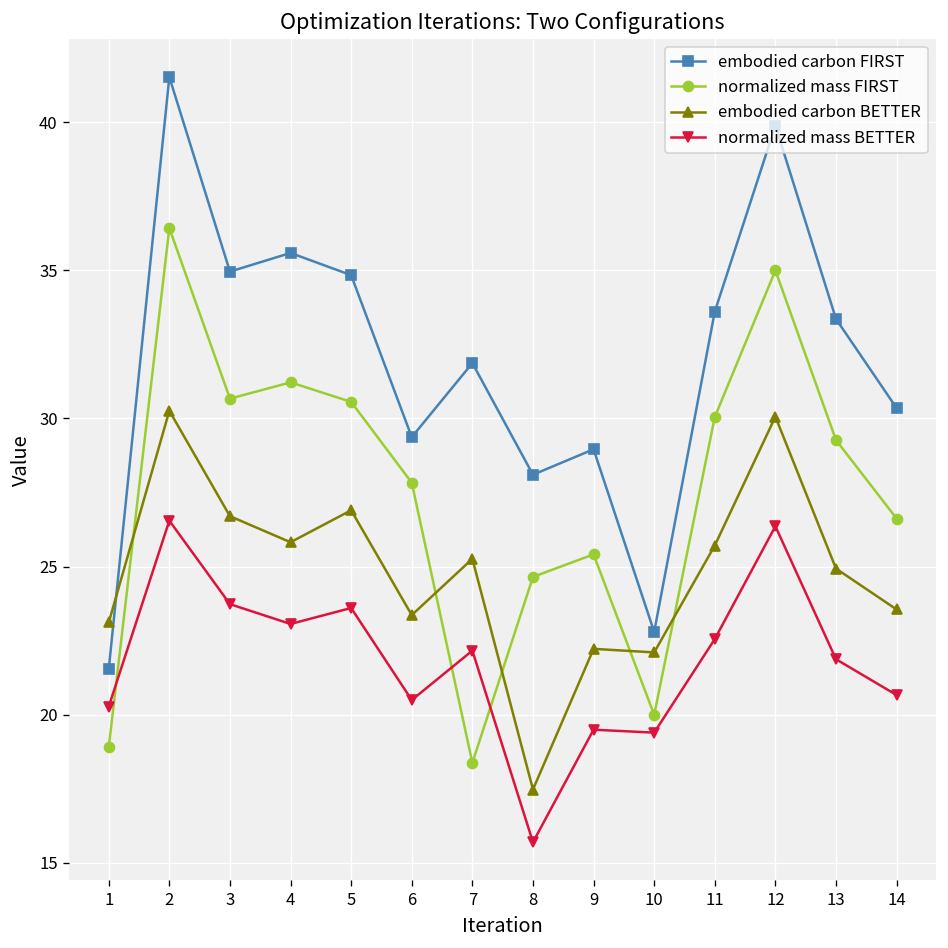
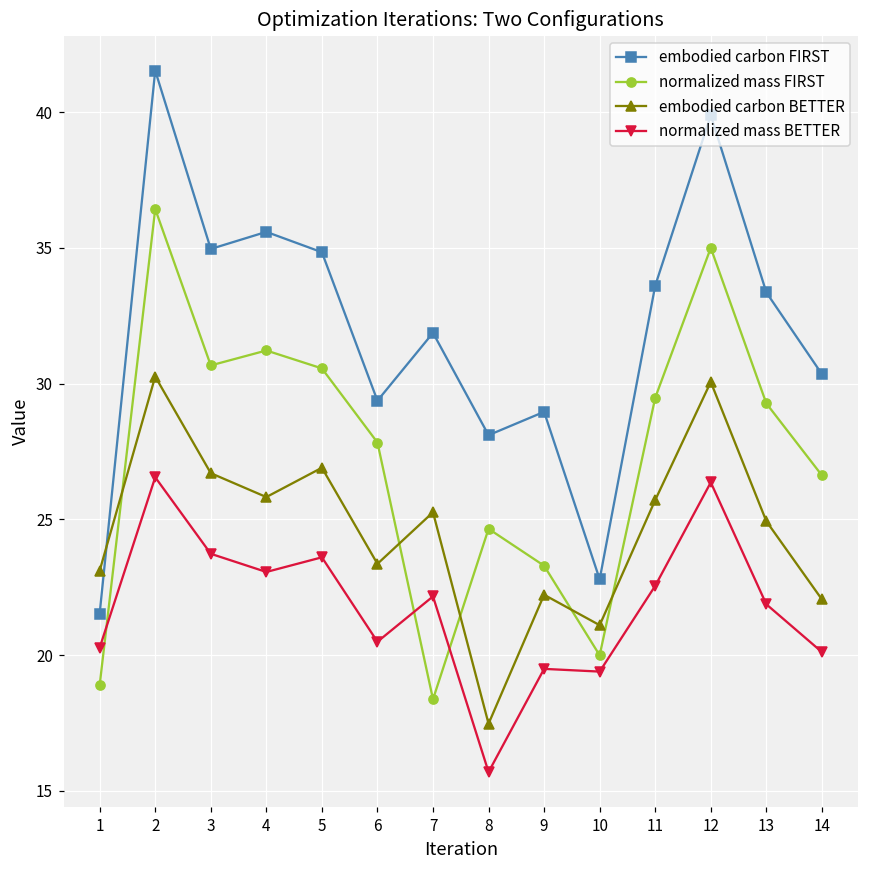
normalized mass FIRST, 9: 25.4 -> 23.3
embodied carbon BETTER, 10: 22.1 -> 21.1
normalized mass FIRST, 11: 30.1 -> 29.5
embodied carbon BETTER, 14: 23.6 -> 22.1
normalized mass BETTER, 14: 20.7 -> 20.1
